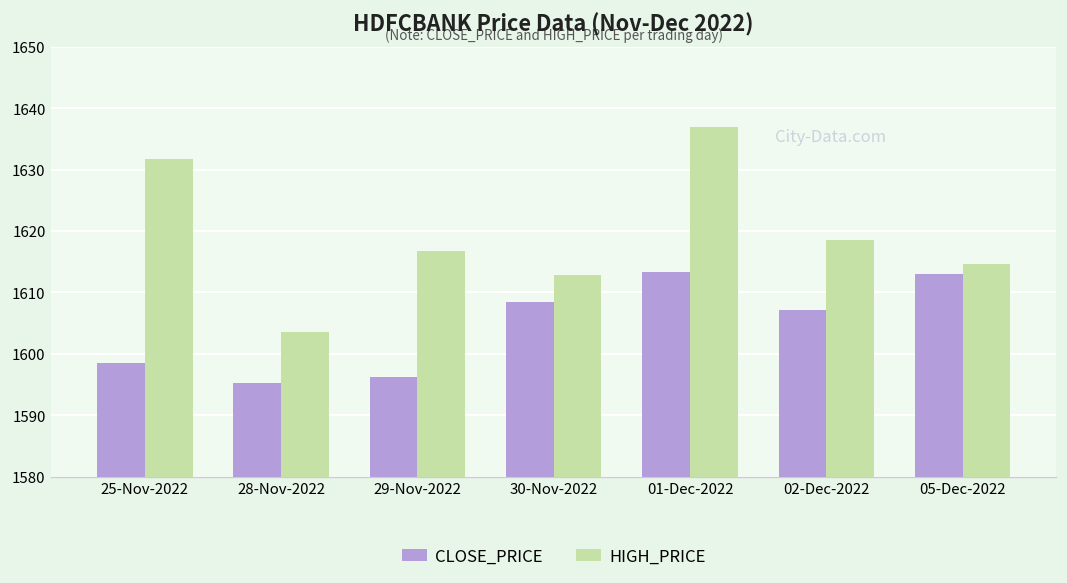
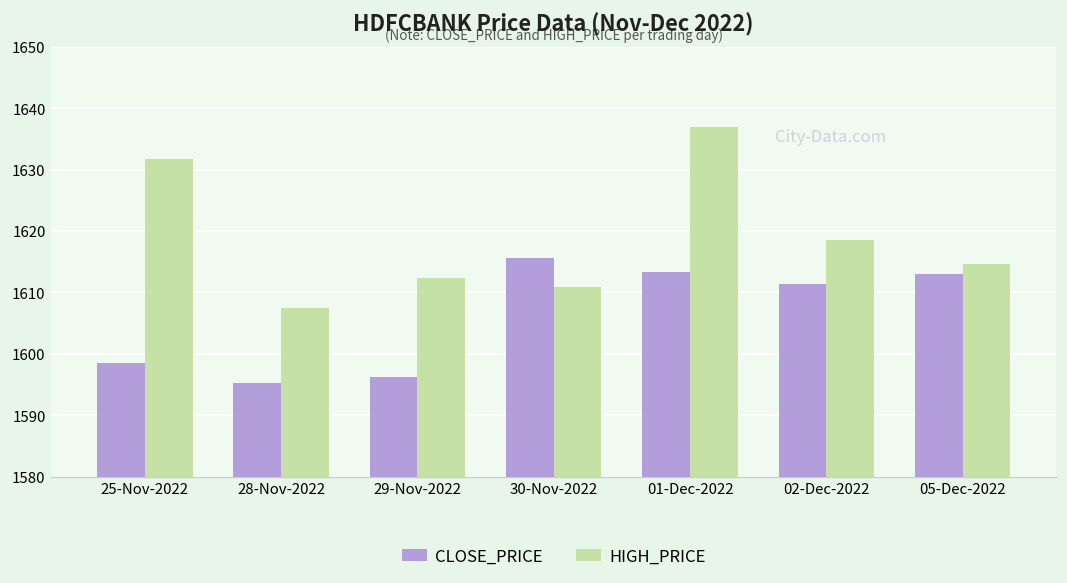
HIGH_PRICE, 28-Nov-2022: 1604 -> 1607
HIGH_PRICE, 29-Nov-2022: 1617 -> 1612
CLOSE_PRICE, 30-Nov-2022: 1608 -> 1616
HIGH_PRICE, 30-Nov-2022: 1613 -> 1611
CLOSE_PRICE, 02-Dec-2022: 1607 -> 1611
